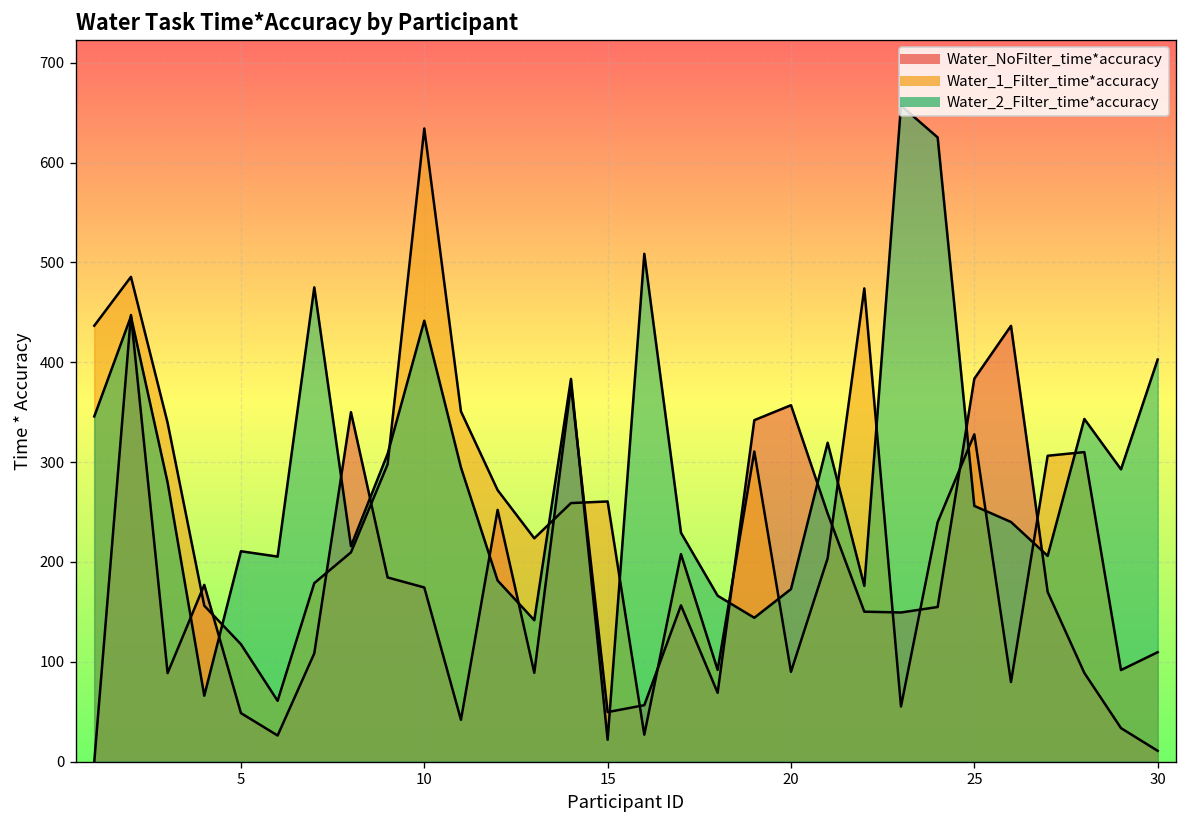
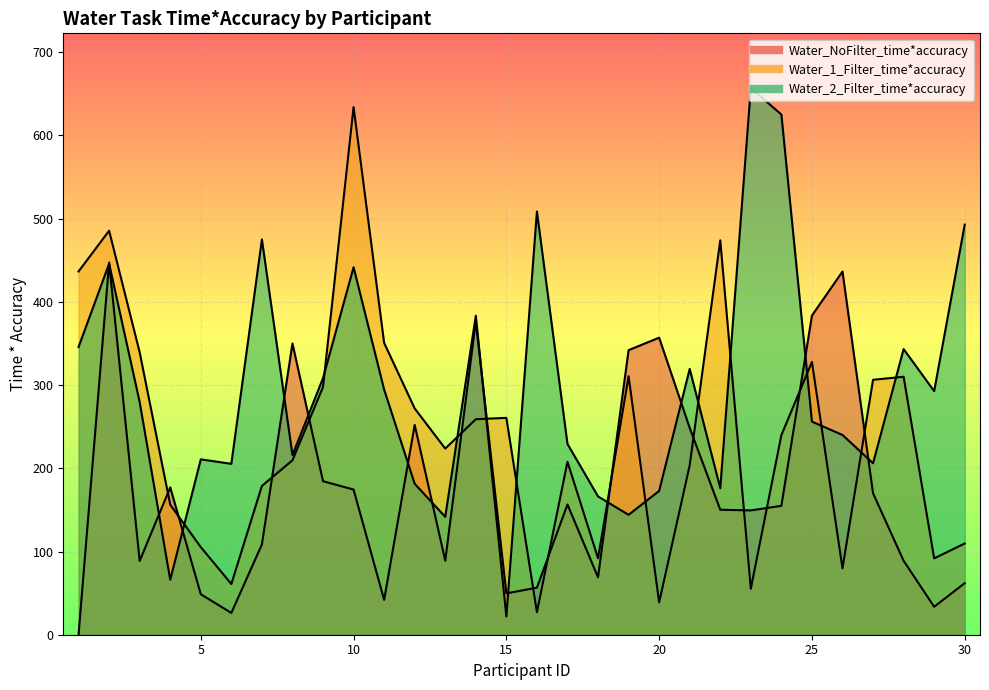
Water_1_Filter_time*accuracy, 5: 120 -> 110
Water_1_Filter_time*accuracy, 20: 90 -> 40
Water_NoFilter_time*accuracy, 30: 10 -> 60
Water_2_Filter_time*accuracy, 30: 400 -> 490
